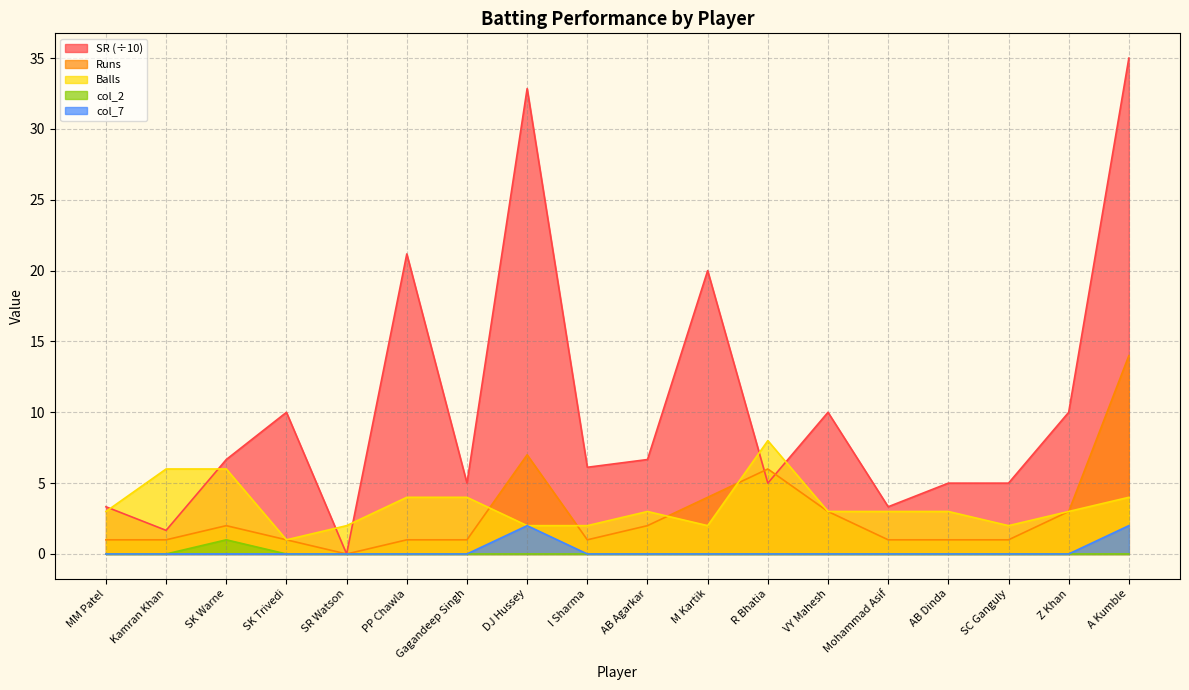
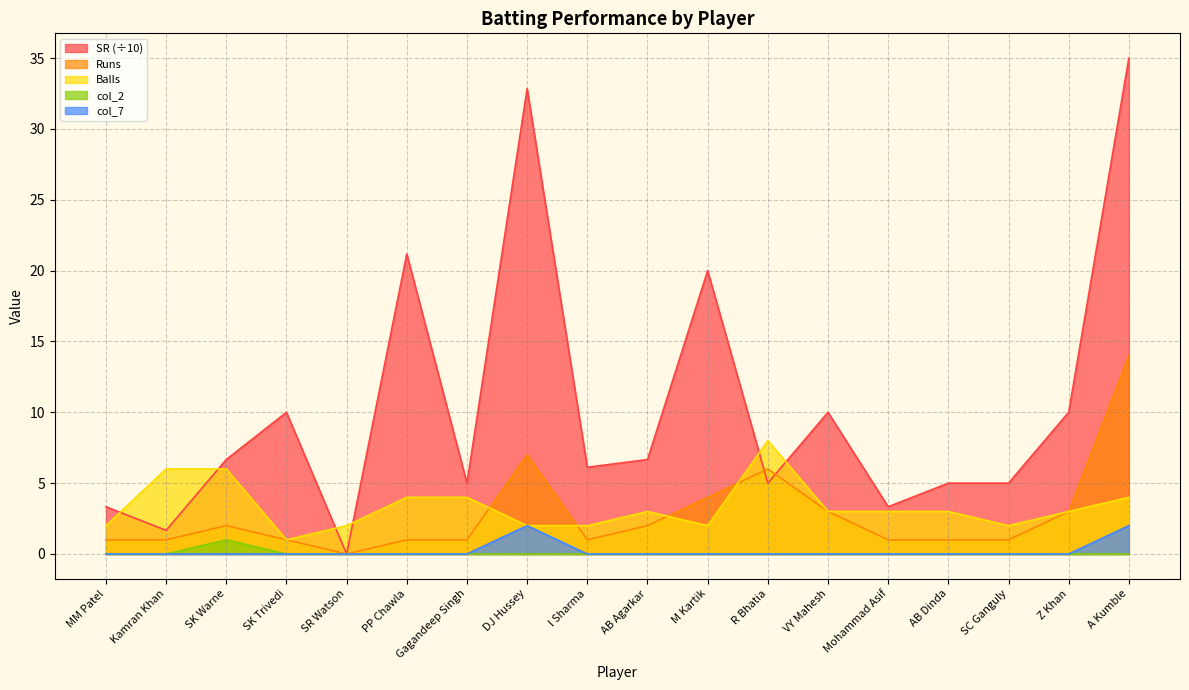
Balls, MM Patel: 3 -> 2
